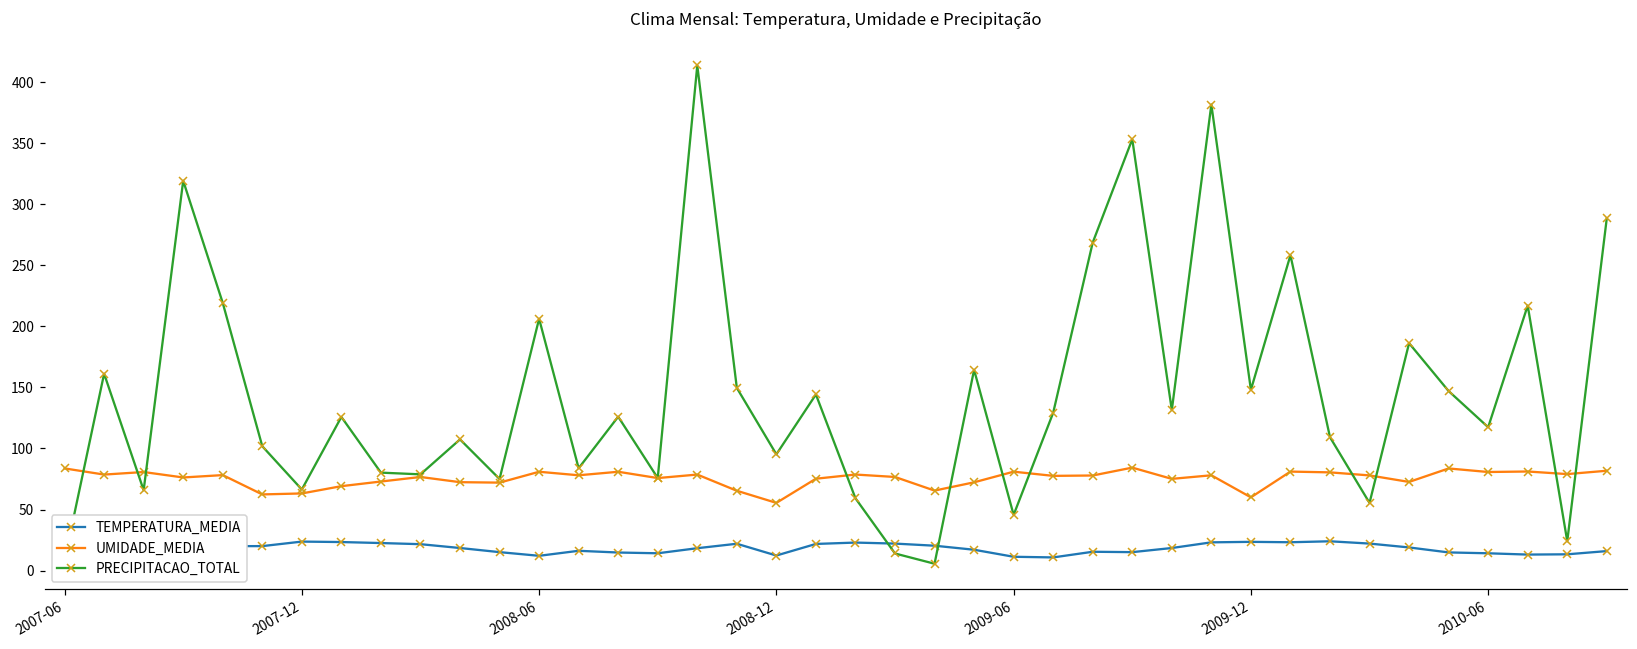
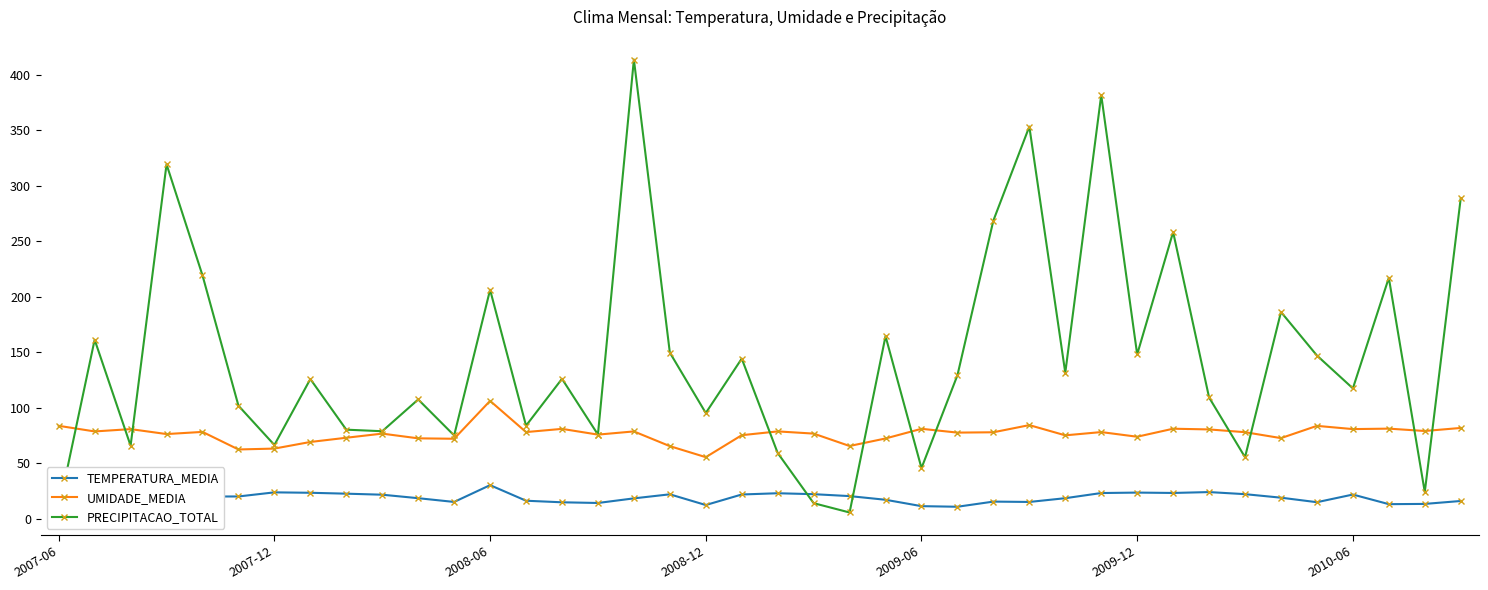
TEMPERATURA_MEDIA, 2008-06: 12 -> 30
UMIDADE_MEDIA, 2008-06: 81 -> 106
UMIDADE_MEDIA, 2009-12: 60 -> 74
TEMPERATURA_MEDIA, 2010-06: 14 -> 22
